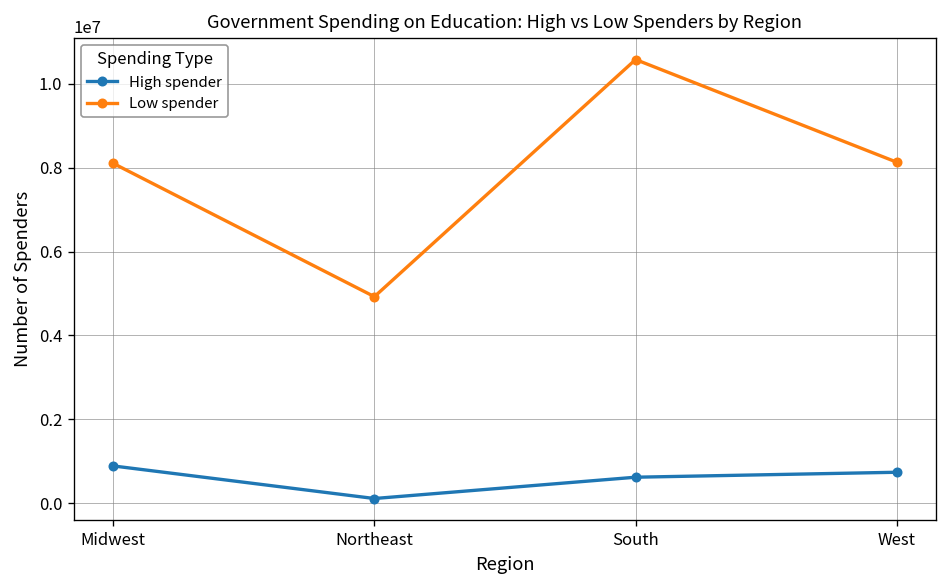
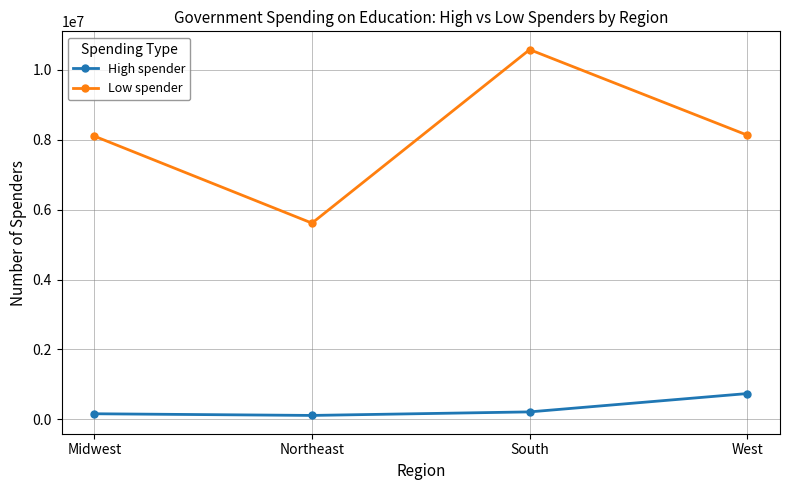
High spender, Midwest: 900000 -> 200000
Low spender, Northeast: 4900000 -> 5600000
High spender, South: 600000 -> 200000
